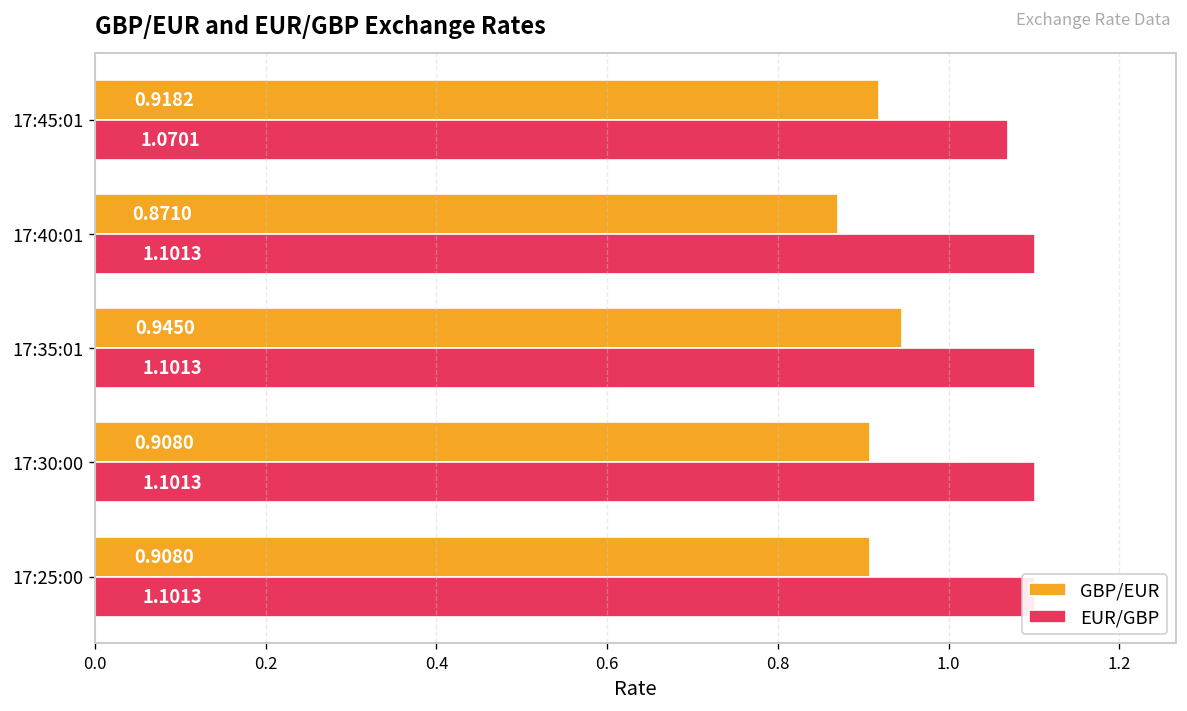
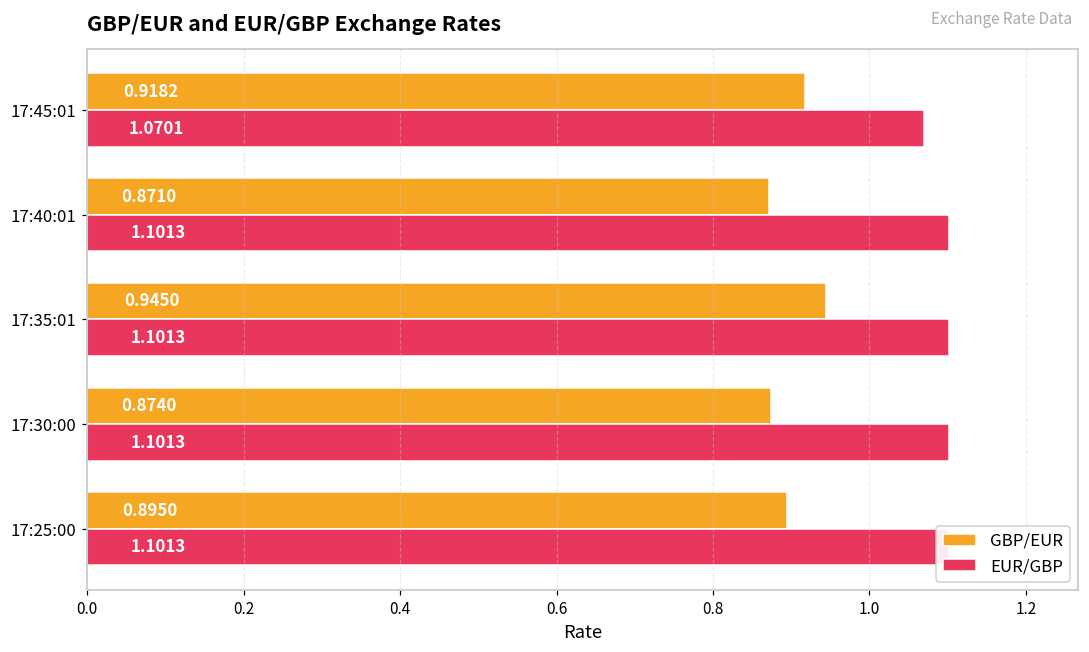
GBP/EUR, 17:30:00: 0.9080 -> 0.8740
GBP/EUR, 17:25:00: 0.9080 -> 0.8950
